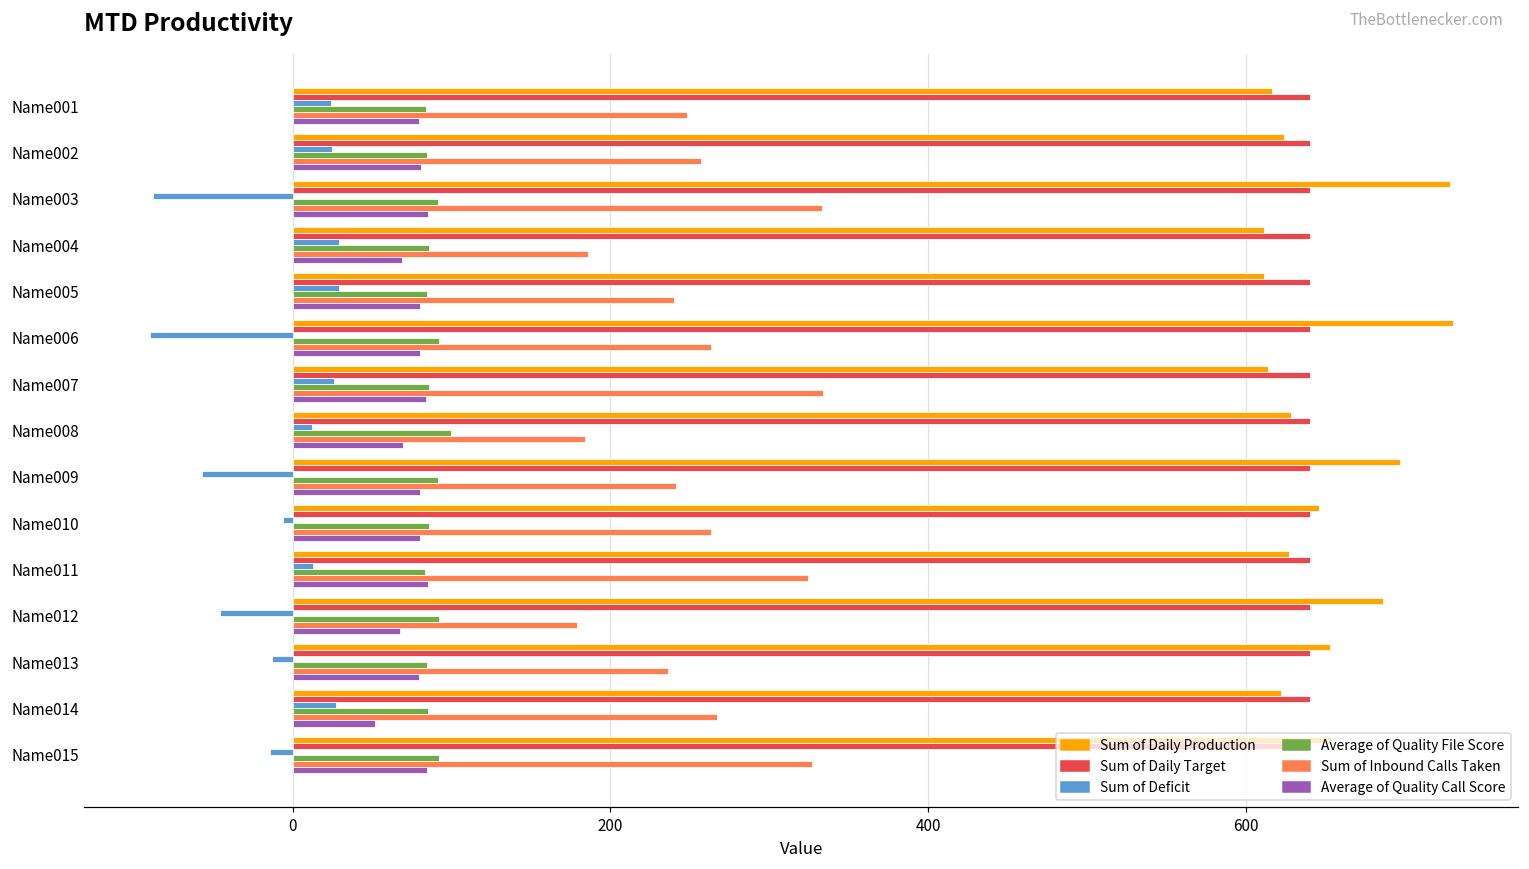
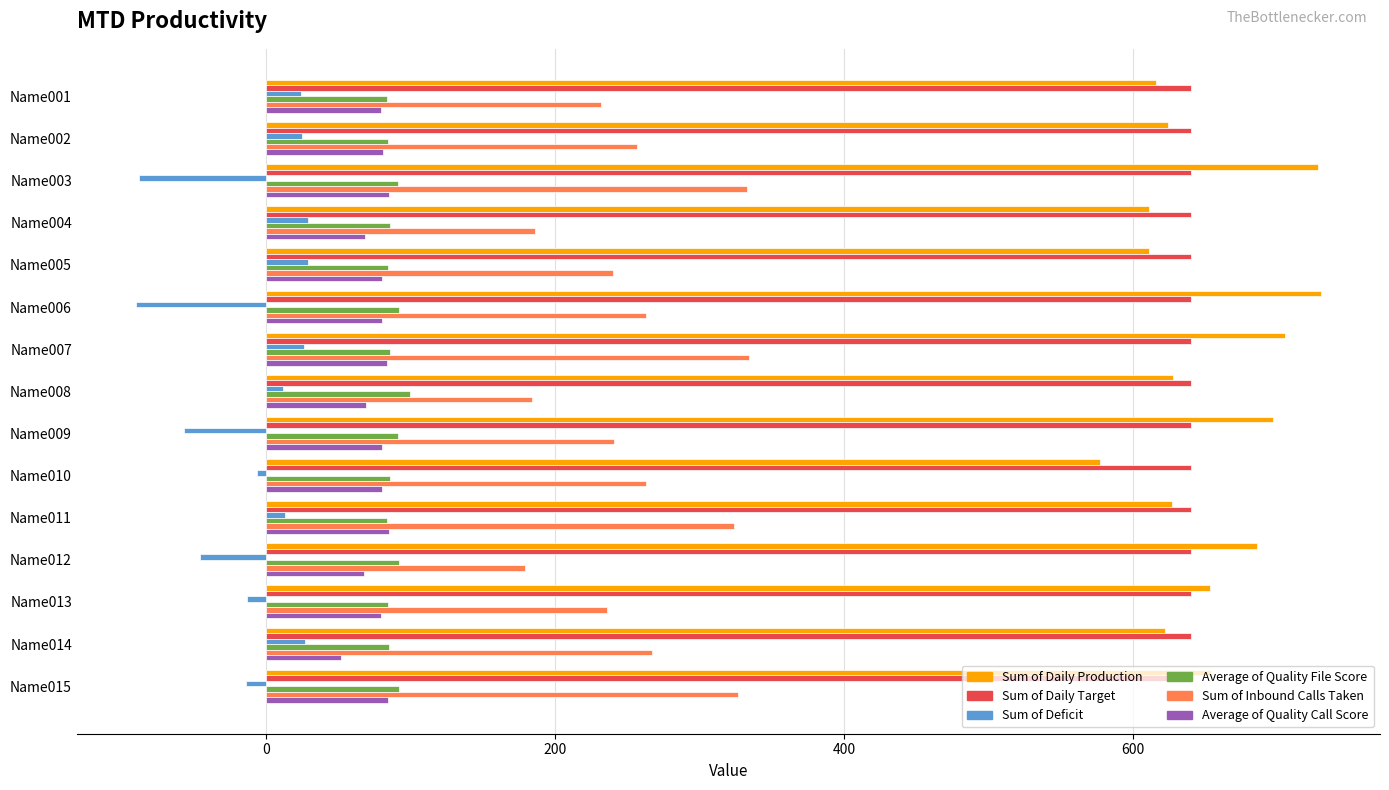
Sum of Inbound Calls Taken, Name001: 248 -> 232
Sum of Daily Production, Name007: 614 -> 705
Sum of Daily Production, Name010: 646 -> 577
